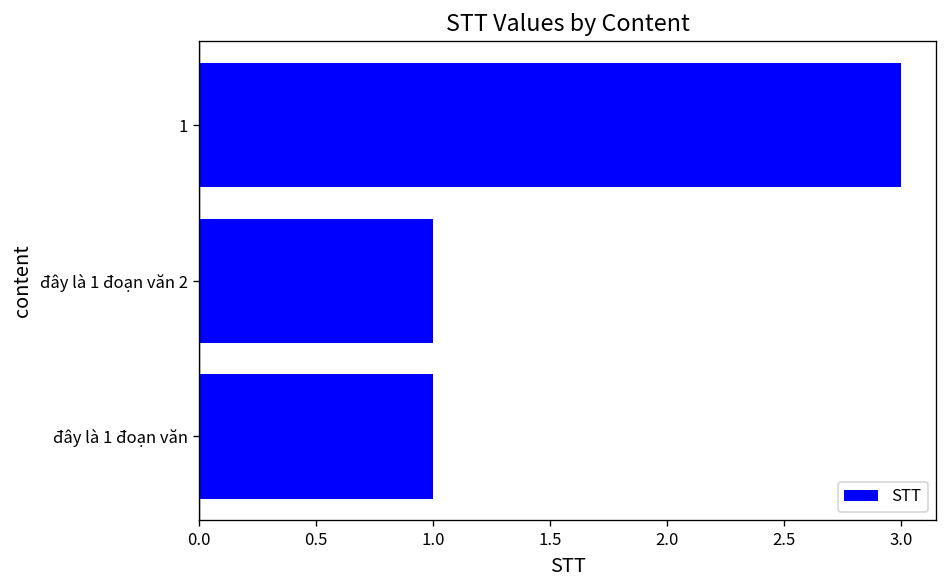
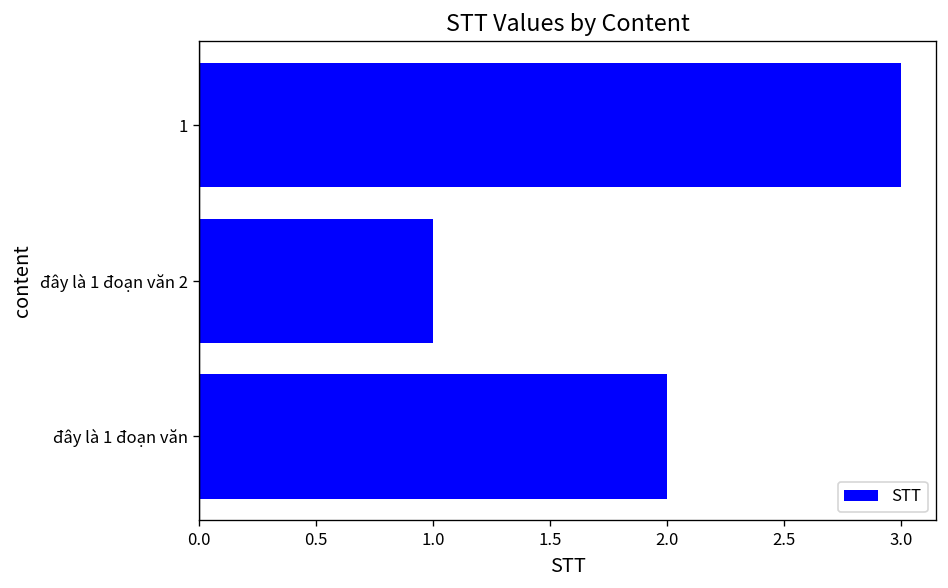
đây là 1 đoạn văn: 1 -> 2
